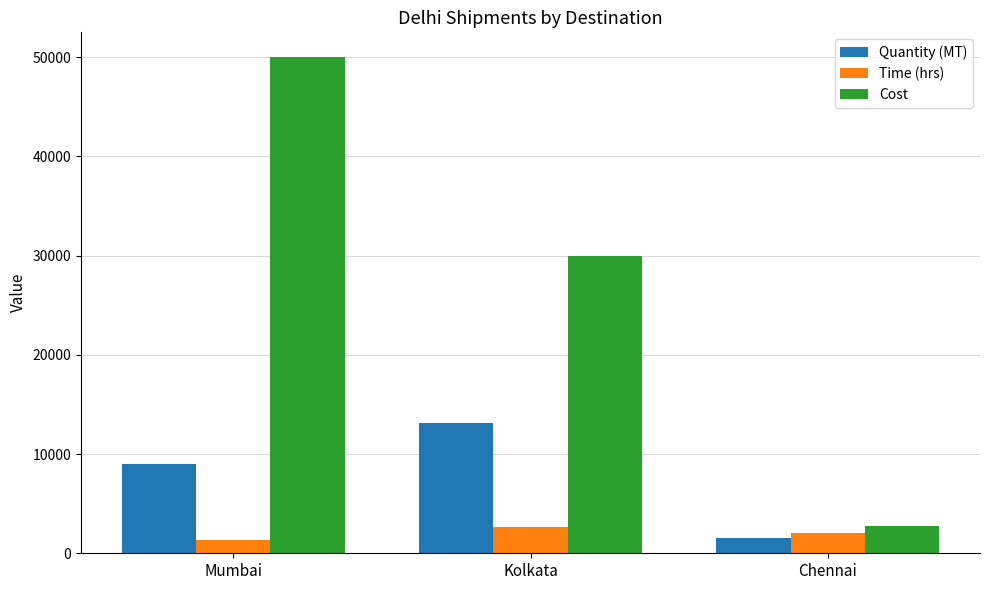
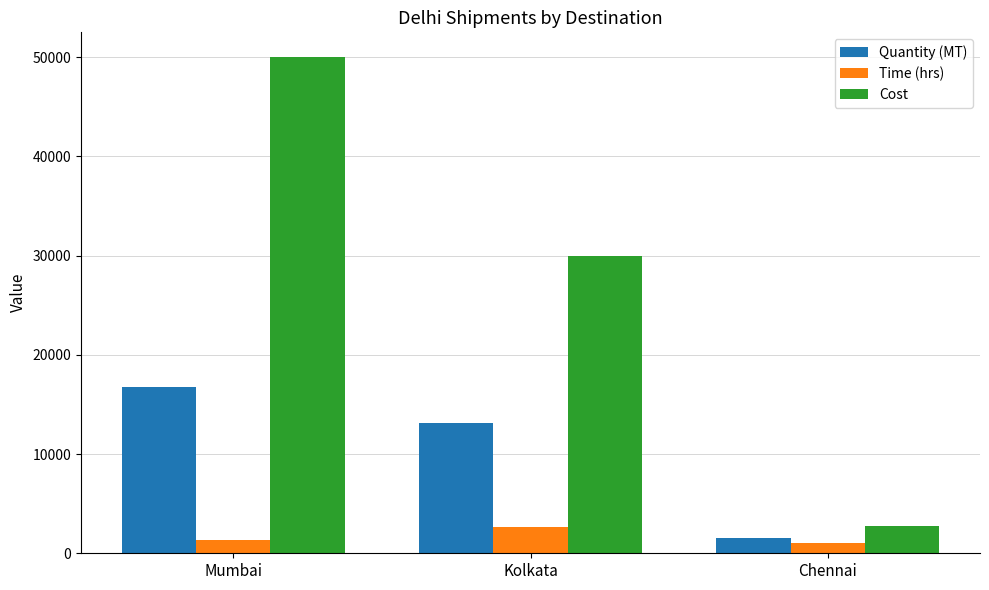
Quantity (MT), Mumbai: 9000 -> 17000
Time (hrs), Chennai: 2000 -> 1000
